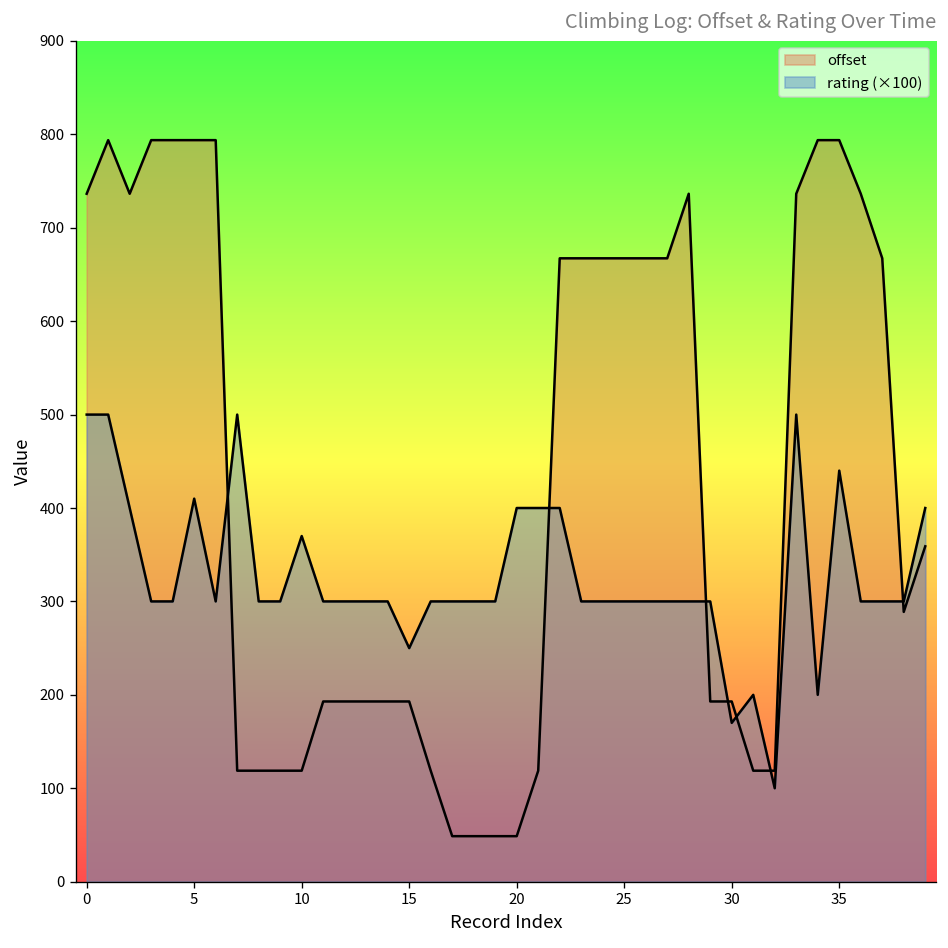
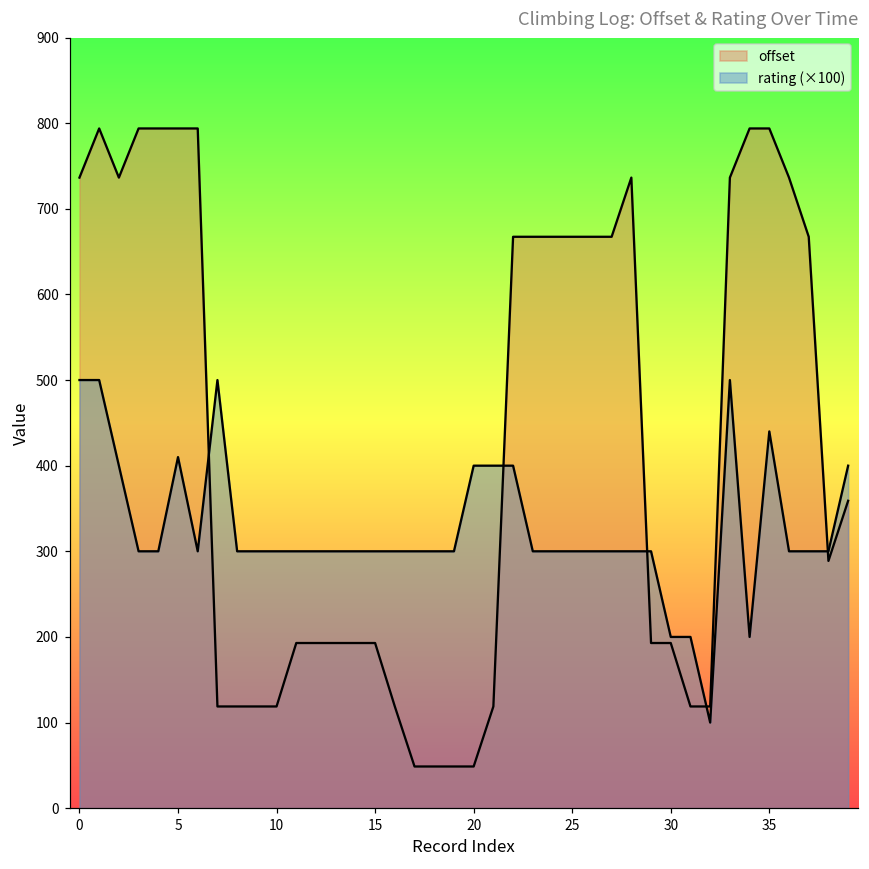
rating (×100), 10: 370 -> 300
rating (×100), 15: 250 -> 300
rating (×100), 30: 170 -> 200
